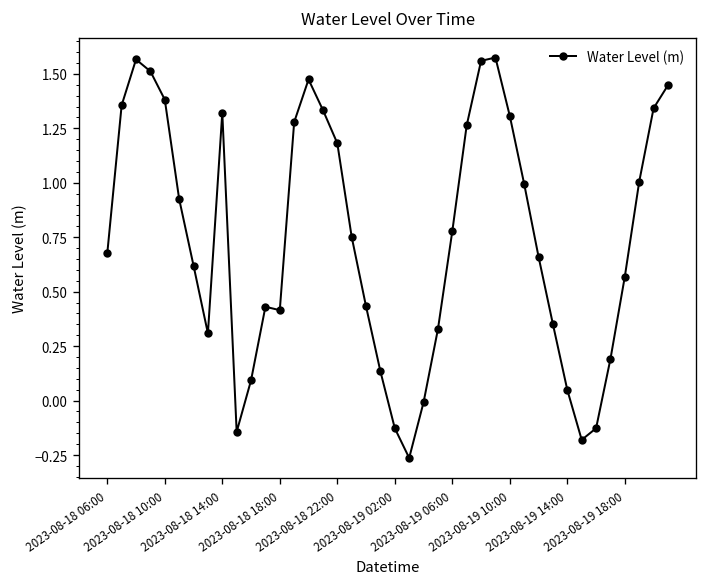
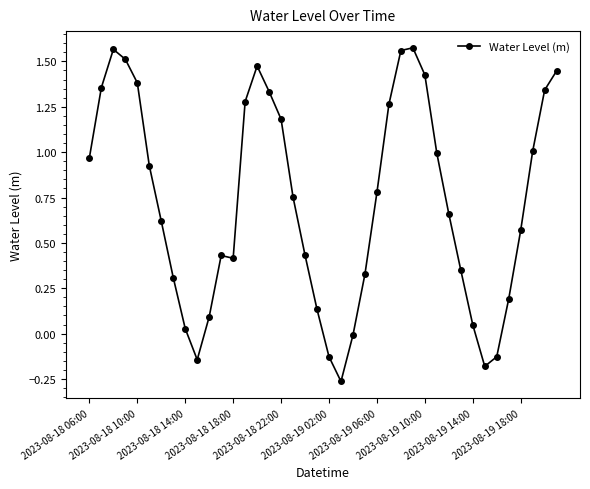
2023-08-18 06:00: 0.68 -> 0.97
2023-08-18 14:00: 1.32 -> 0.03
2023-08-19 10:00: 1.31 -> 1.43
